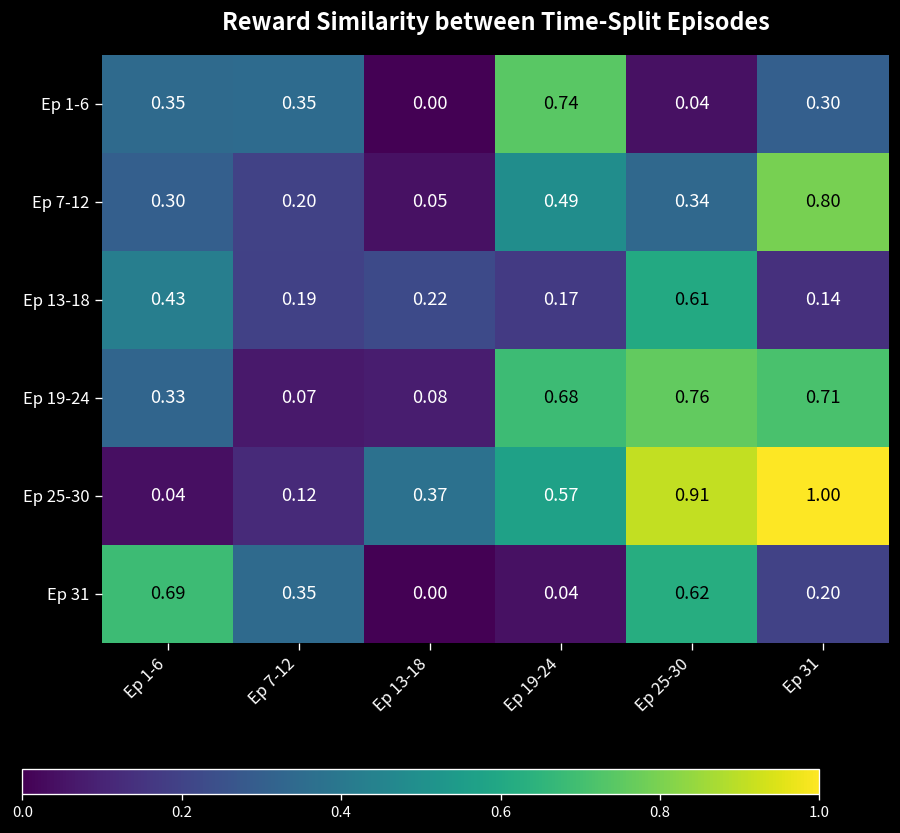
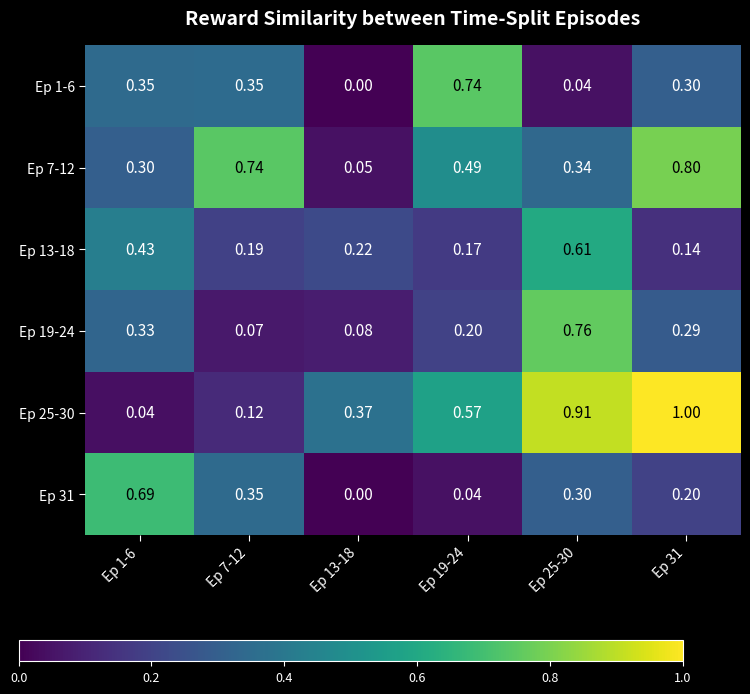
Ep 7-12, Ep 7-12: 0.20 -> 0.74
Ep 19-24, Ep 19-24: 0.68 -> 0.20
Ep 19-24, Ep 31: 0.71 -> 0.29
Ep 31, Ep 25-30: 0.62 -> 0.30
